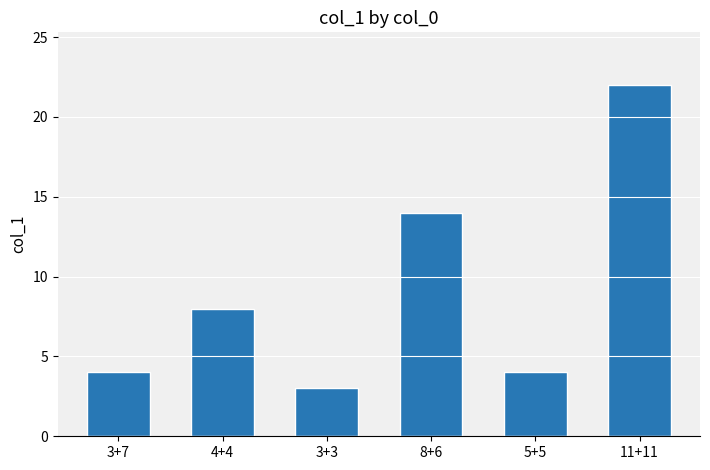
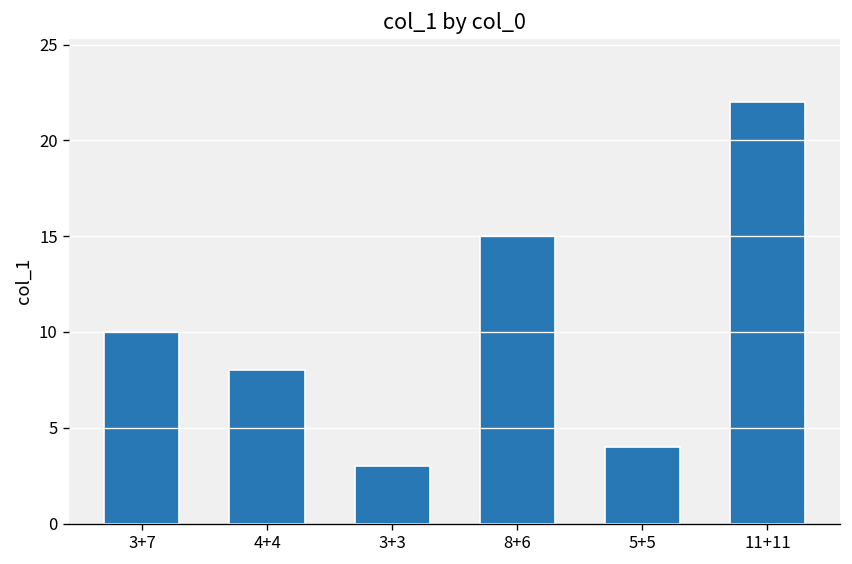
3+7: 4 -> 10
8+6: 14 -> 15
